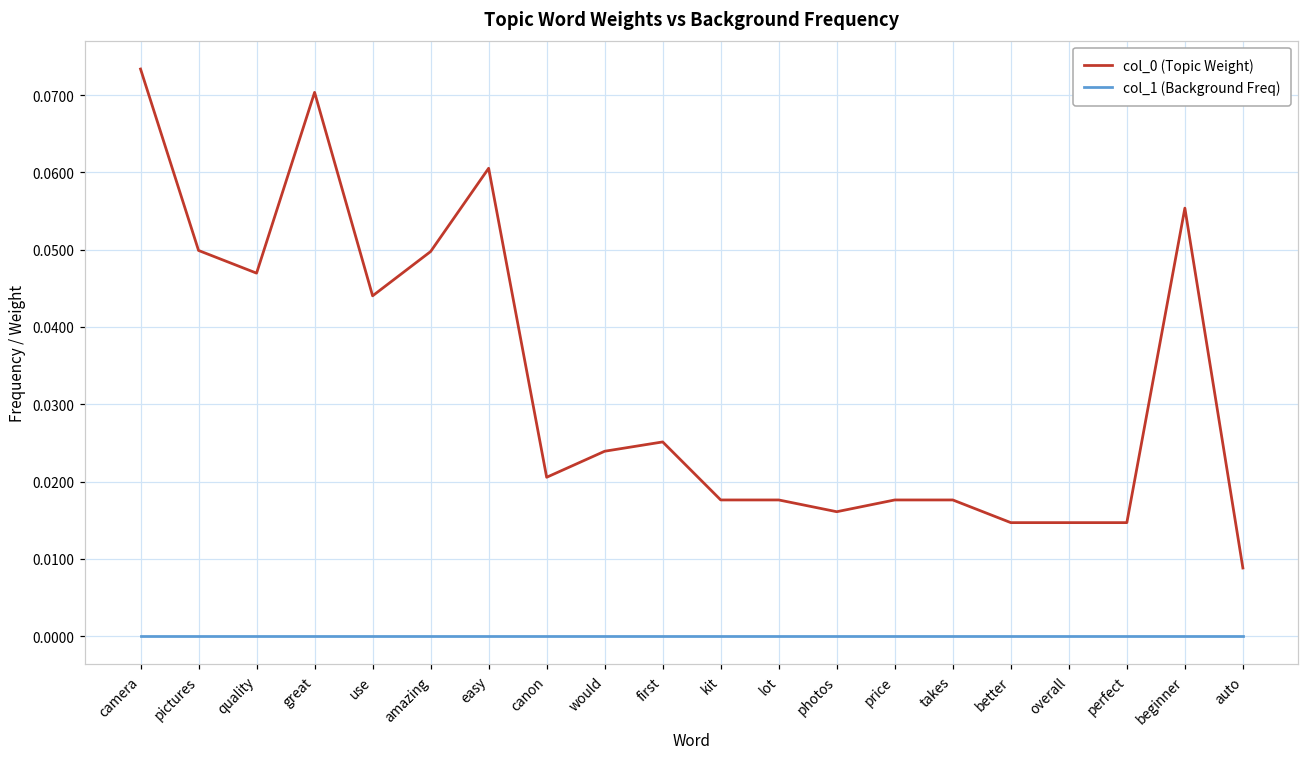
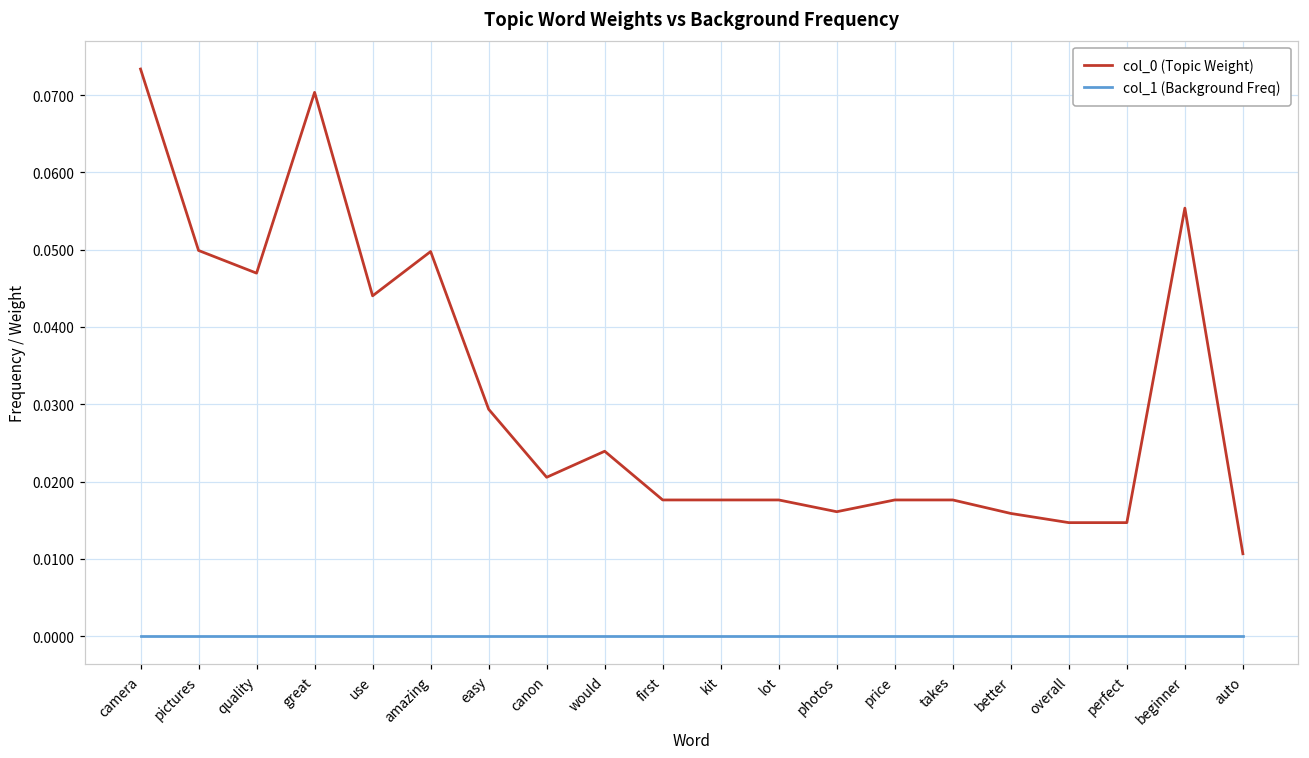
col_0 (Topic Weight), easy: 0.061 -> 0.029
col_0 (Topic Weight), first: 0.025 -> 0.018
col_0 (Topic Weight), better: 0.015 -> 0.016
col_0 (Topic Weight), auto: 0.009 -> 0.011
